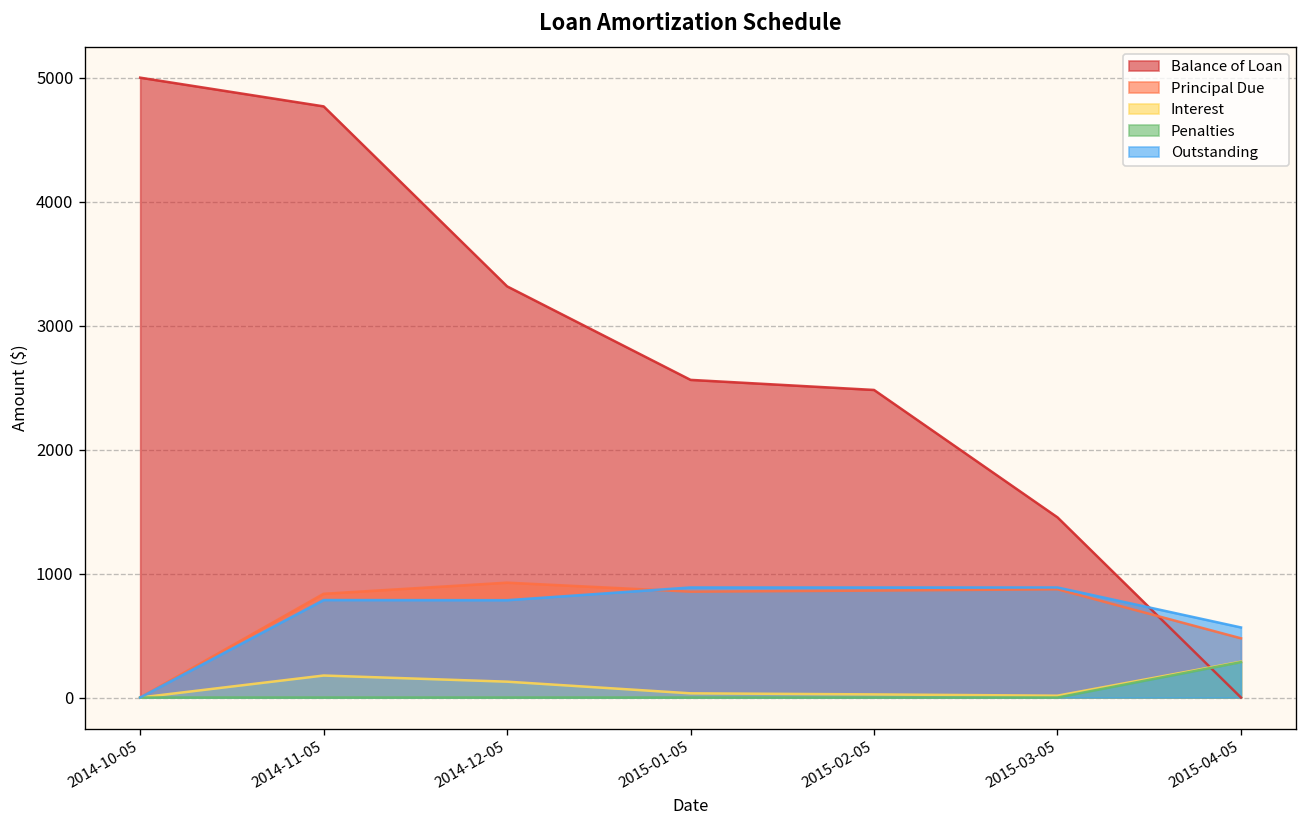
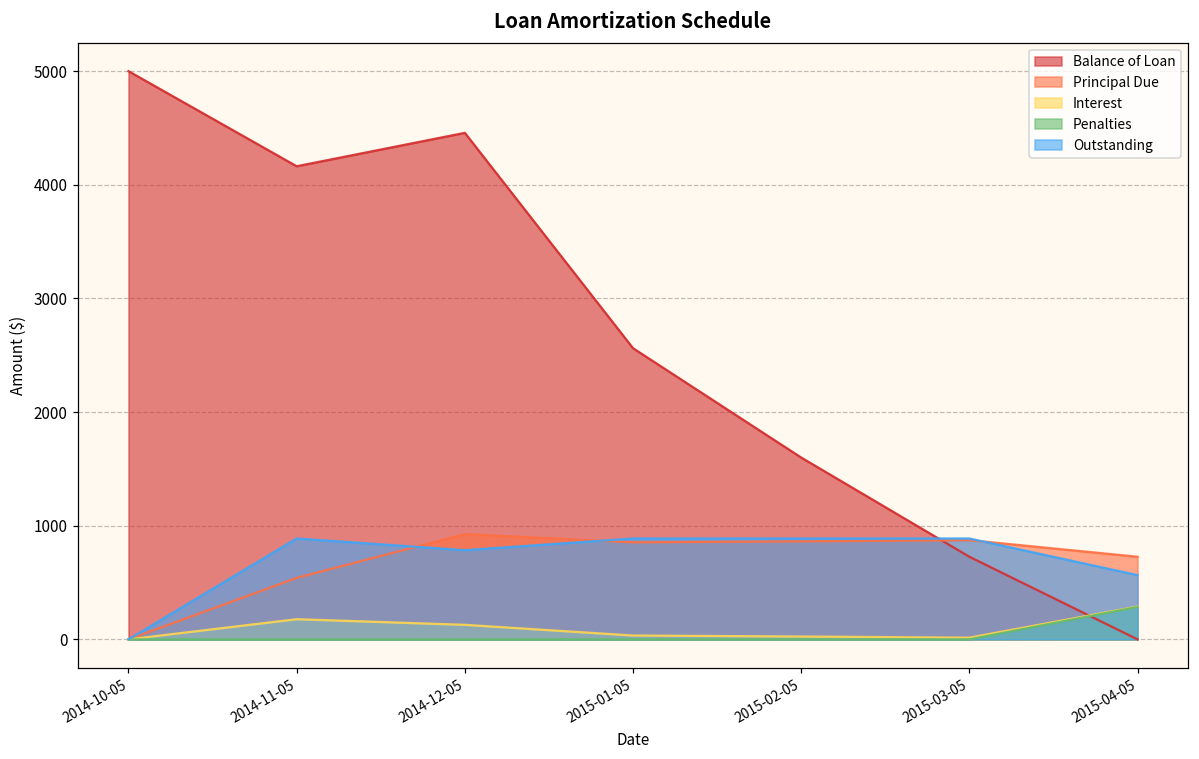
Balance of Loan, 2014-11-05: 4770 -> 4160
Principal Due, 2014-11-05: 840 -> 540
Outstanding, 2014-11-05: 790 -> 890
Balance of Loan, 2014-12-05: 3320 -> 4460
Balance of Loan, 2015-02-05: 2480 -> 1600
Balance of Loan, 2015-03-05: 1450 -> 730
Principal Due, 2015-04-05: 480 -> 730
